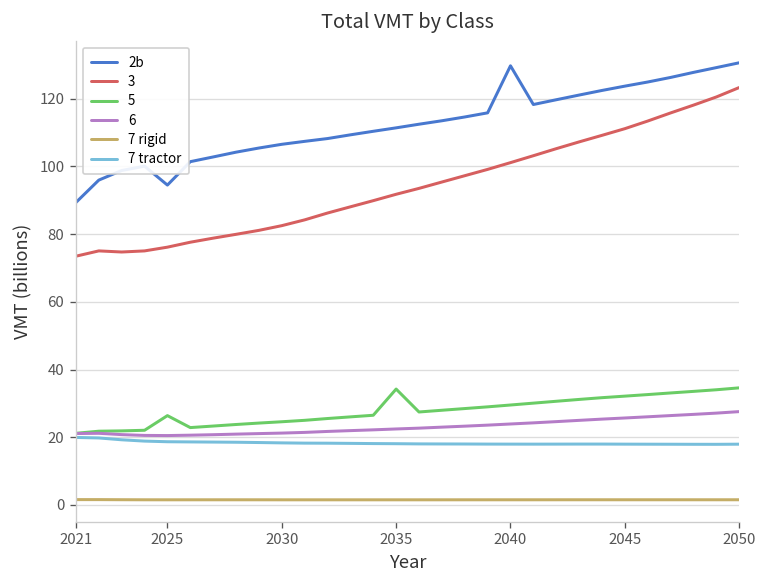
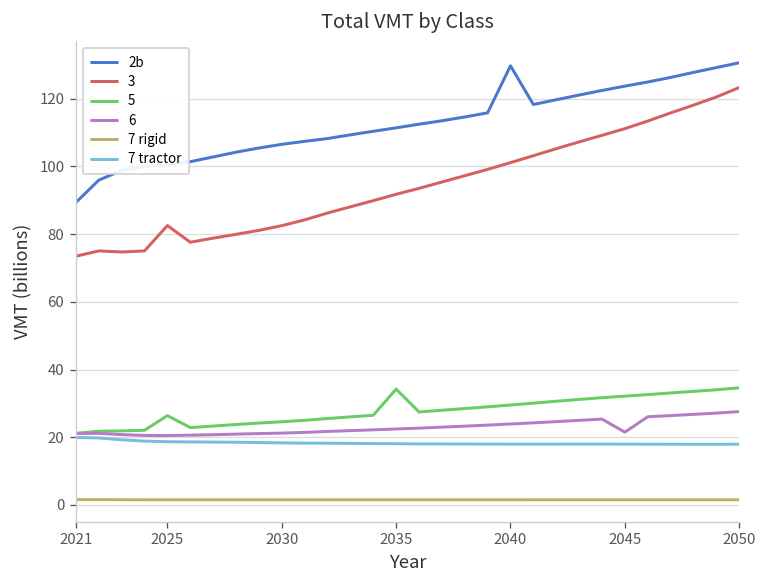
2b, 2025: 95 -> 100
3, 2025: 76 -> 83
6, 2045: 26 -> 21
